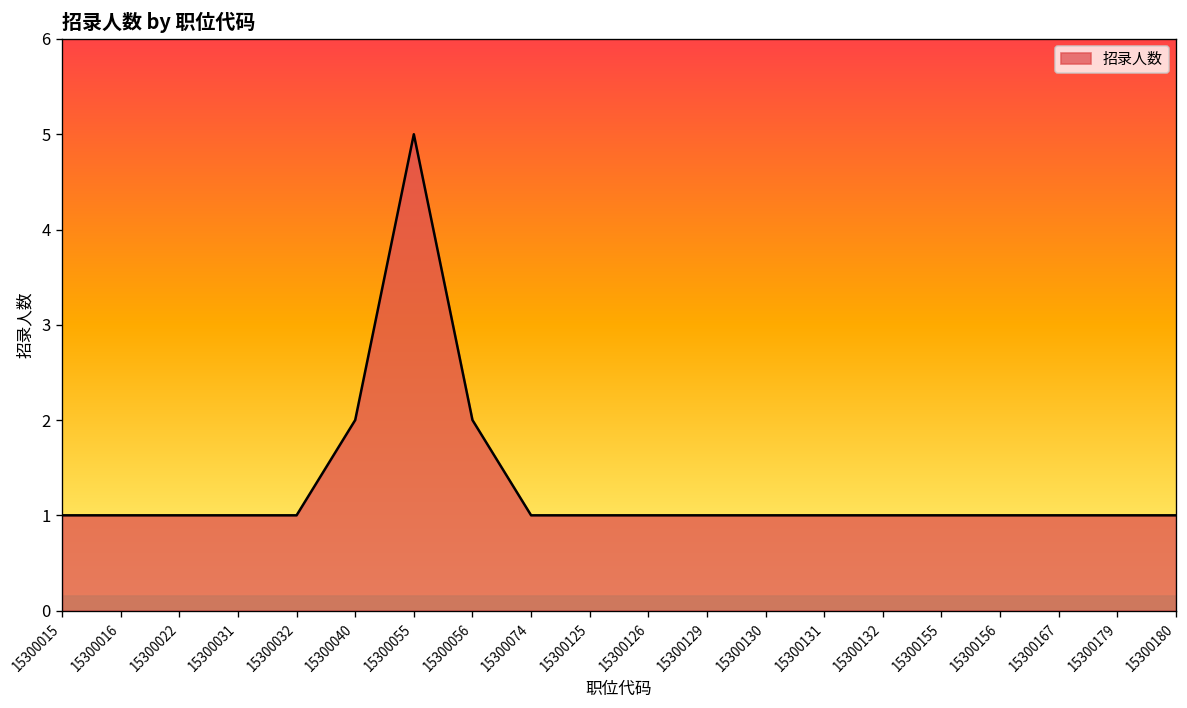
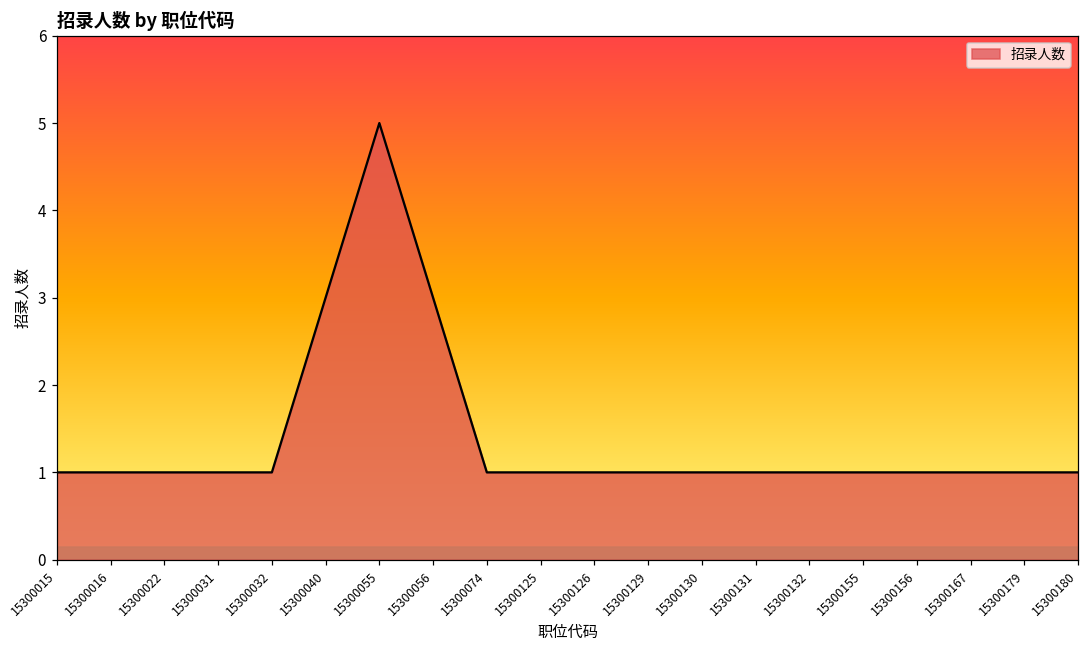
15300040: 2 -> 3
15300056: 2 -> 3
